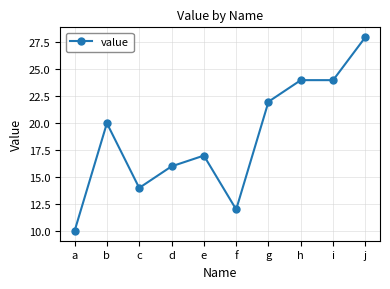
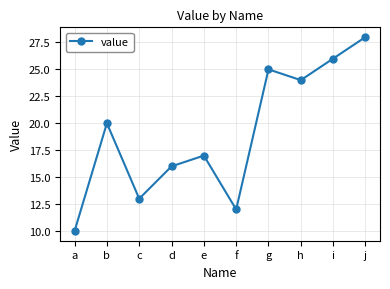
c: 14 -> 13
g: 22 -> 25
i: 24 -> 26
